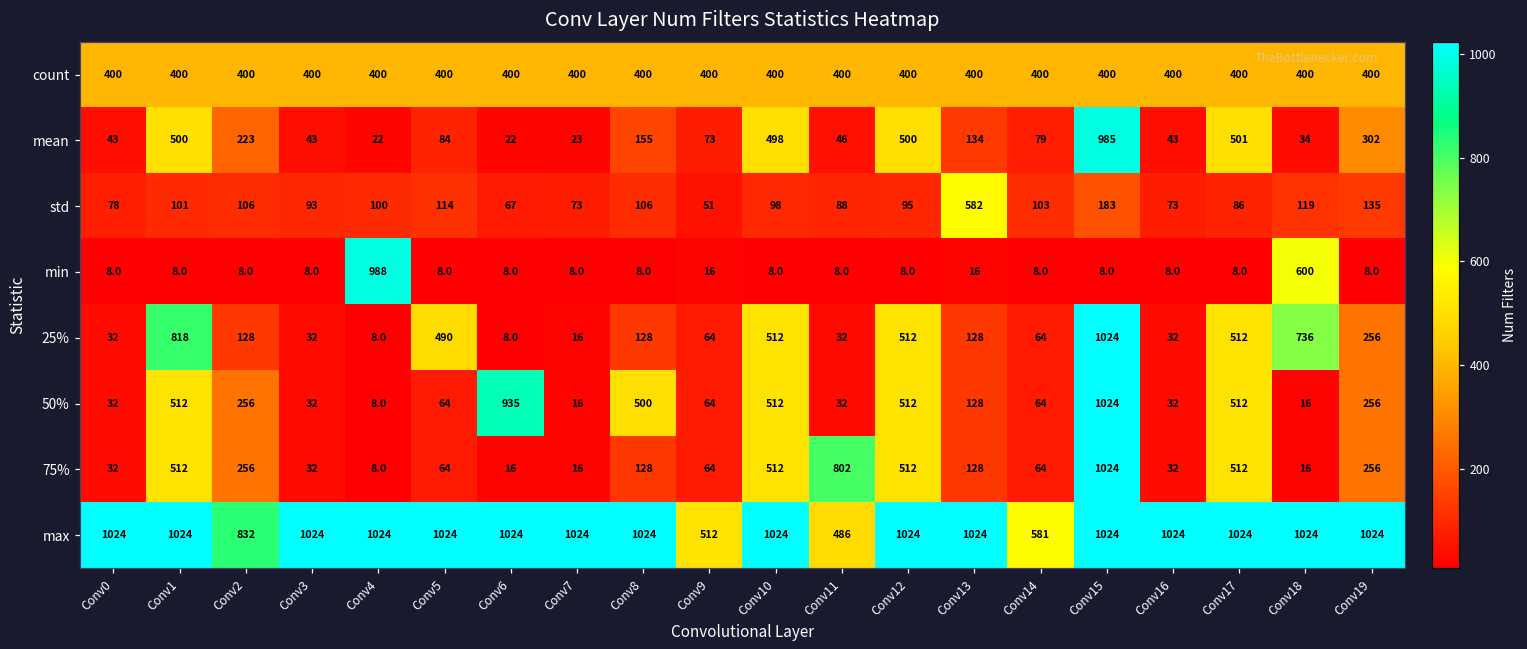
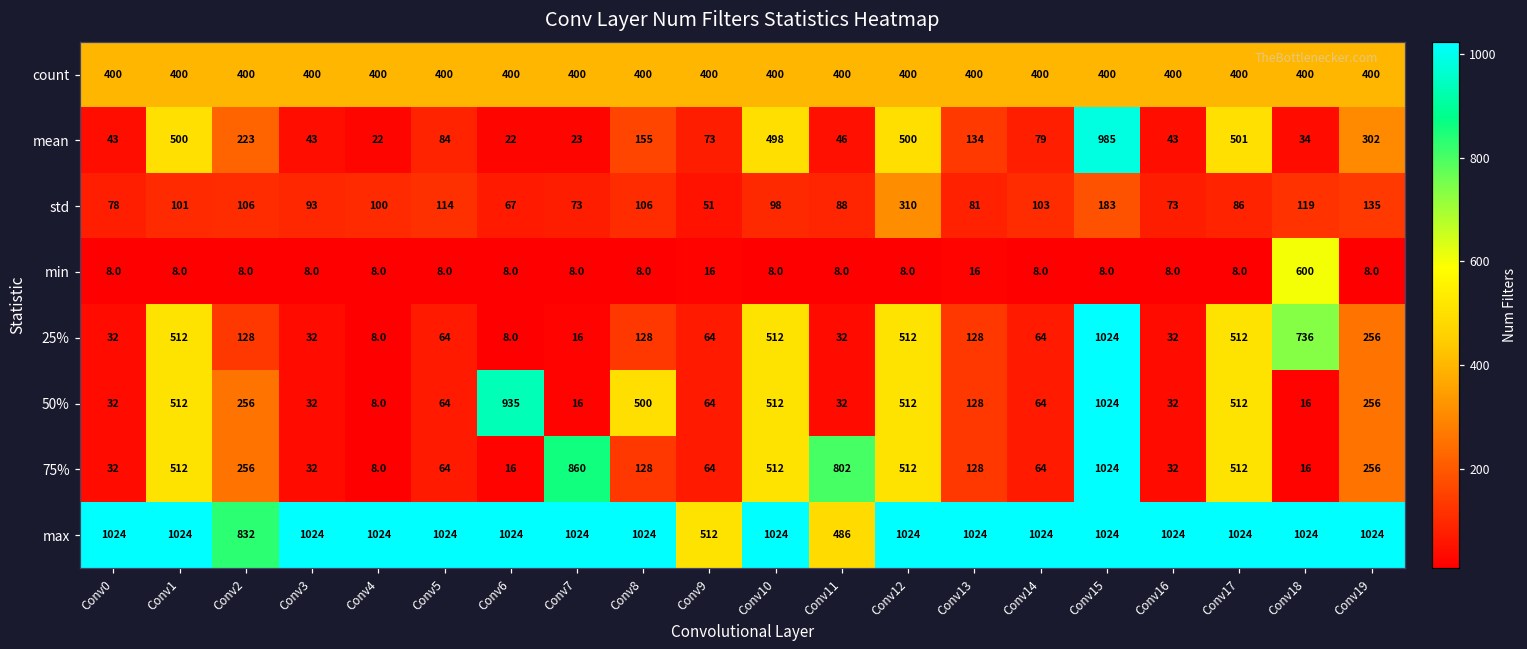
std, Conv12: 95 -> 310
std, Conv13: 582 -> 81
min, Conv4: 988 -> 8.0
25%, Conv1: 818 -> 512
25%, Conv5: 490 -> 64
75%, Conv7: 16 -> 860
max, Conv14: 581 -> 1024
